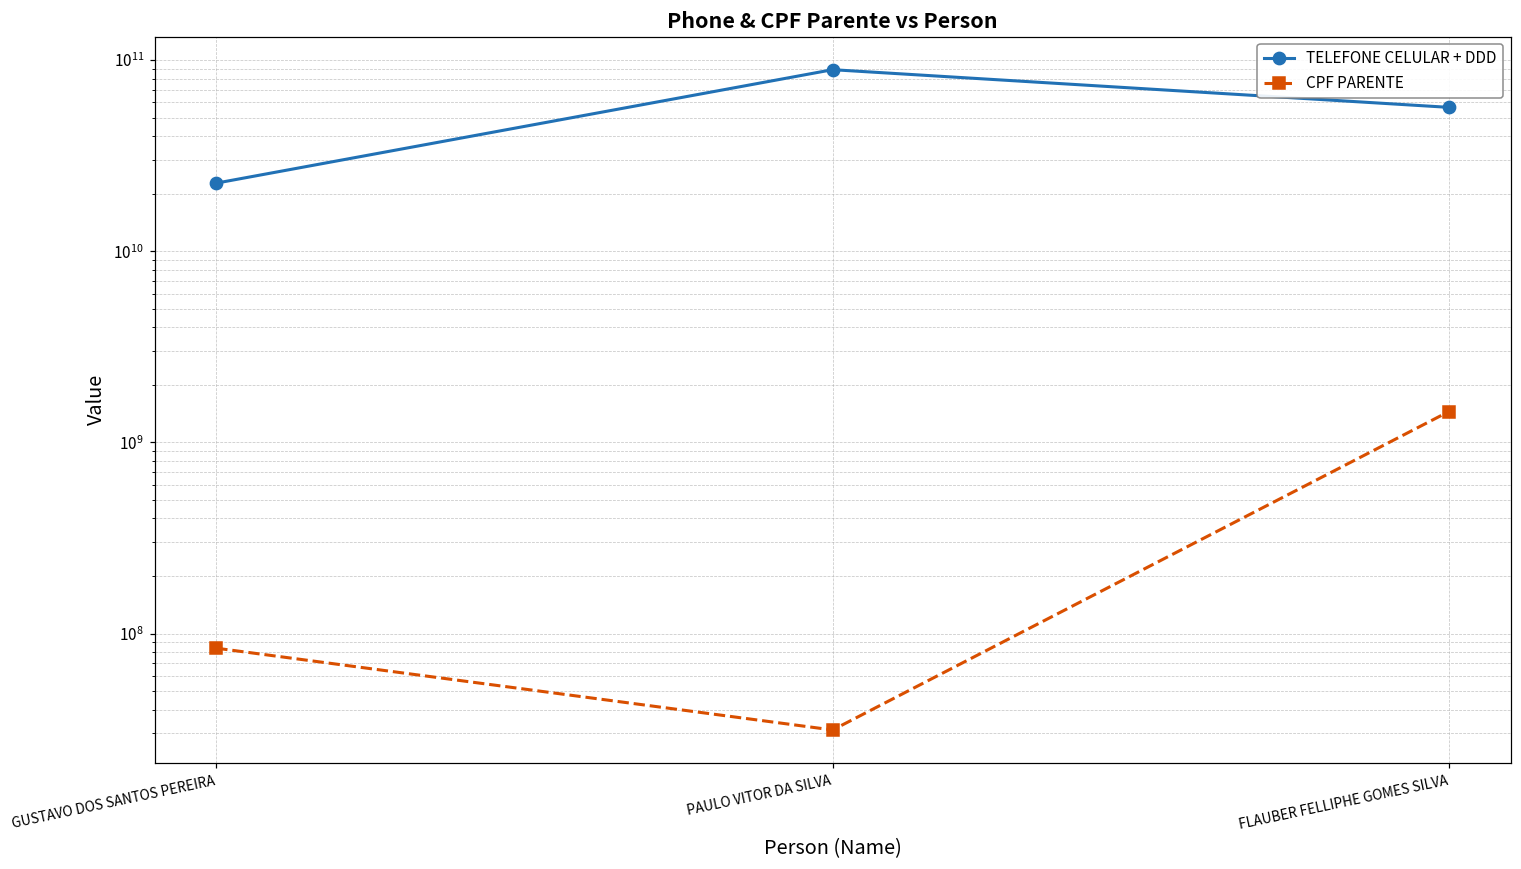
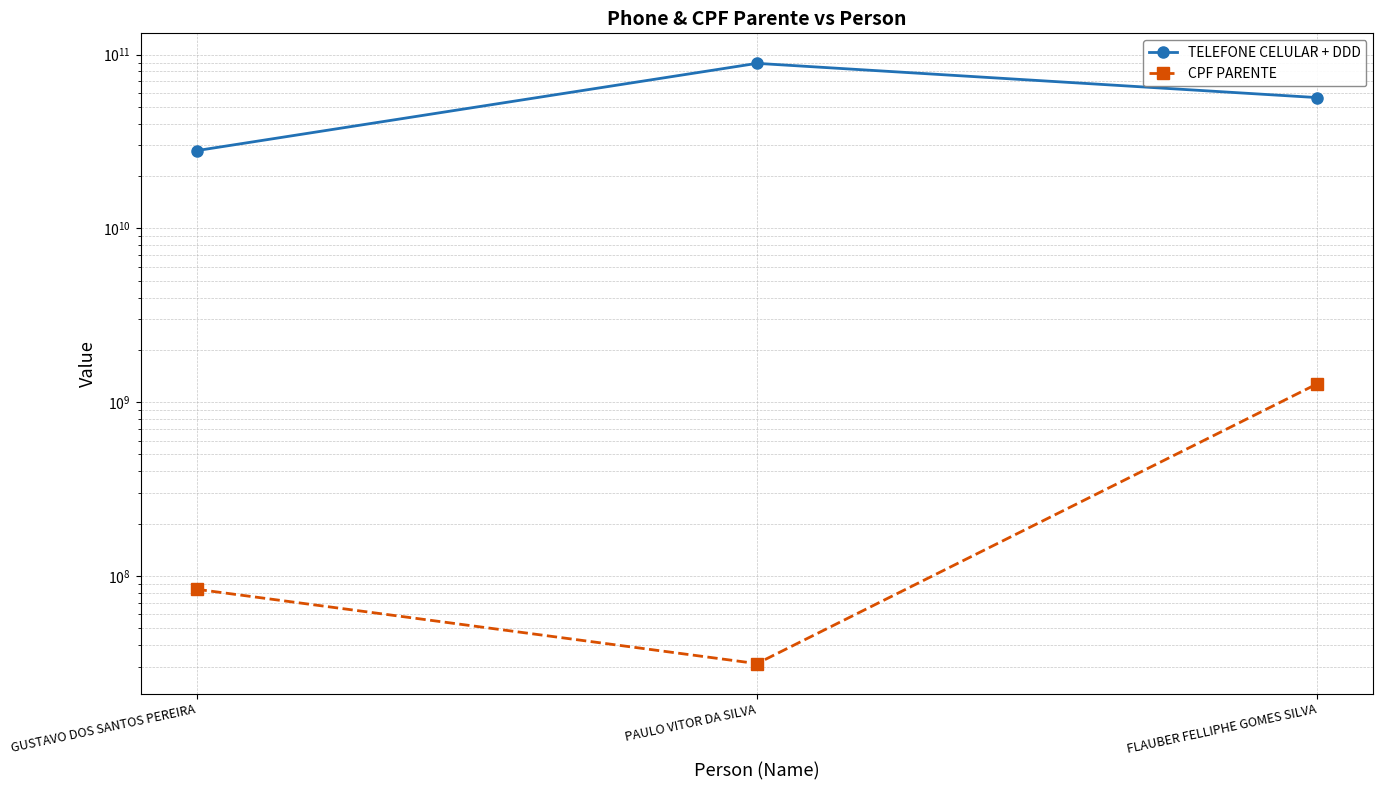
TELEFONE CELULAR + DDD, GUSTAVO DOS SANTOS PEREIRA: 23000000000 -> 28000000000
CPF PARENTE, FLAUBER FELLIPHE GOMES SILVA: 1500000000 -> 1300000000
